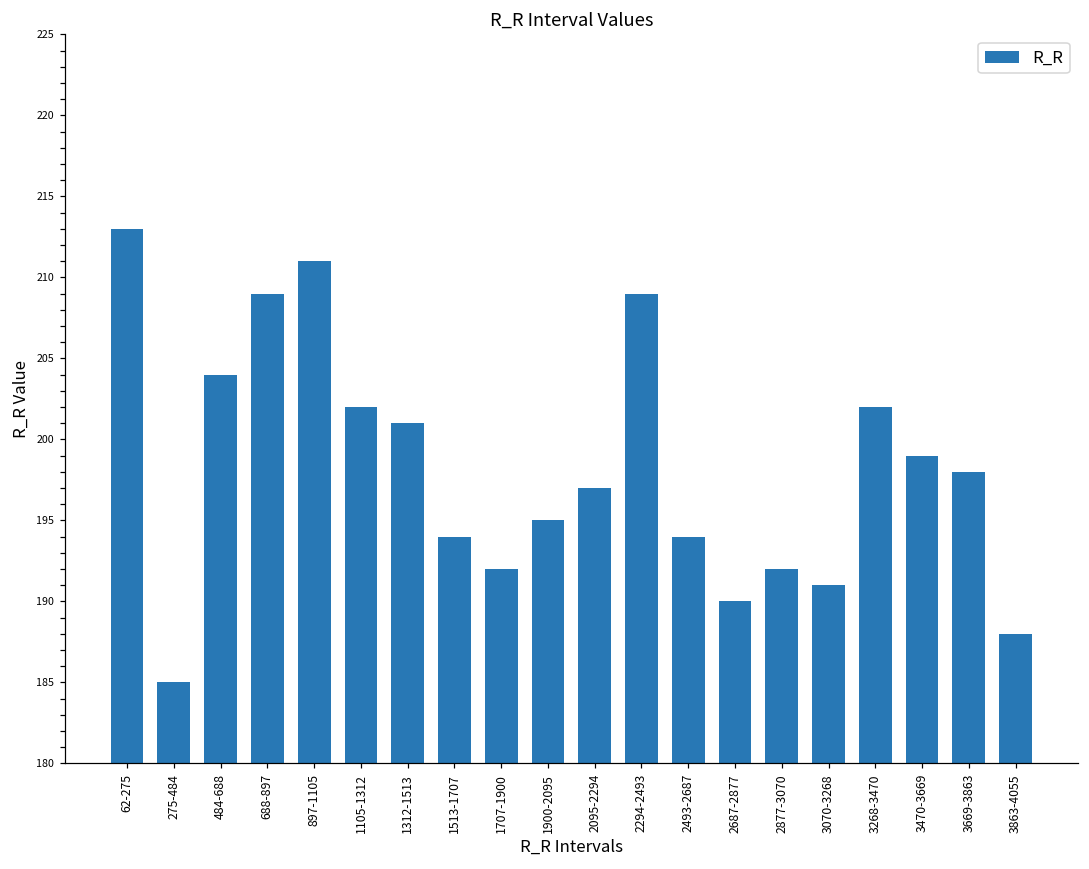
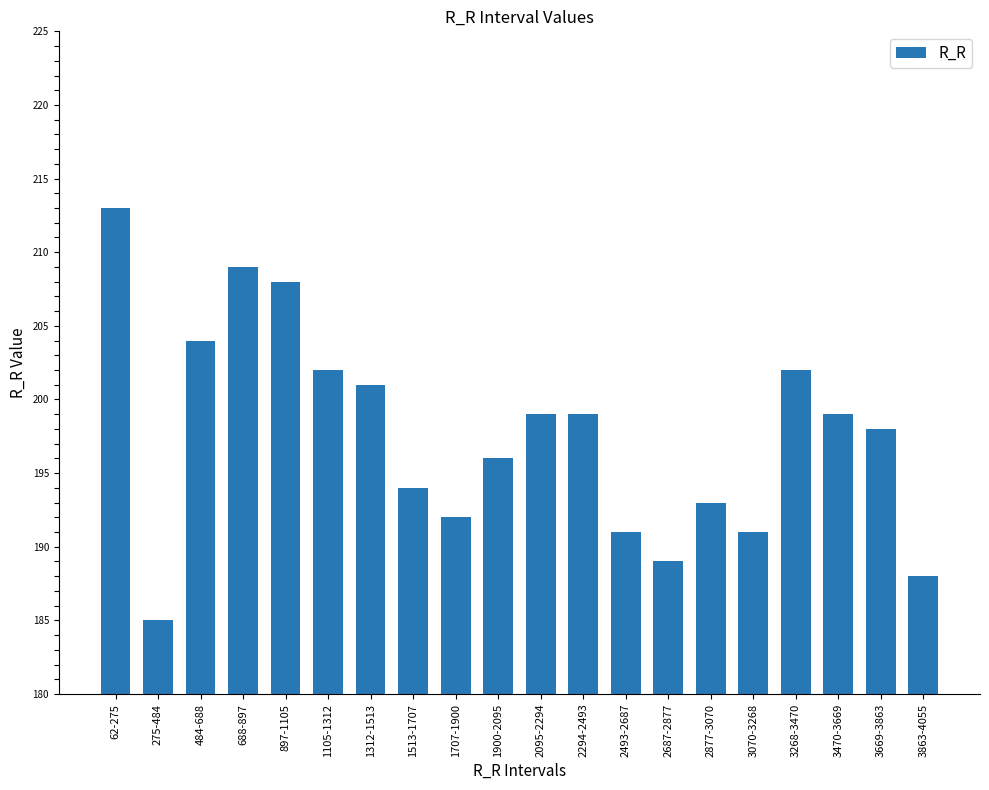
897-1105: 211 -> 208
1900-2095: 195 -> 196
2095-2294: 197 -> 199
2294-2493: 209 -> 199
2493-2687: 194 -> 191
2687-2877: 190 -> 189
2877-3070: 192 -> 193
